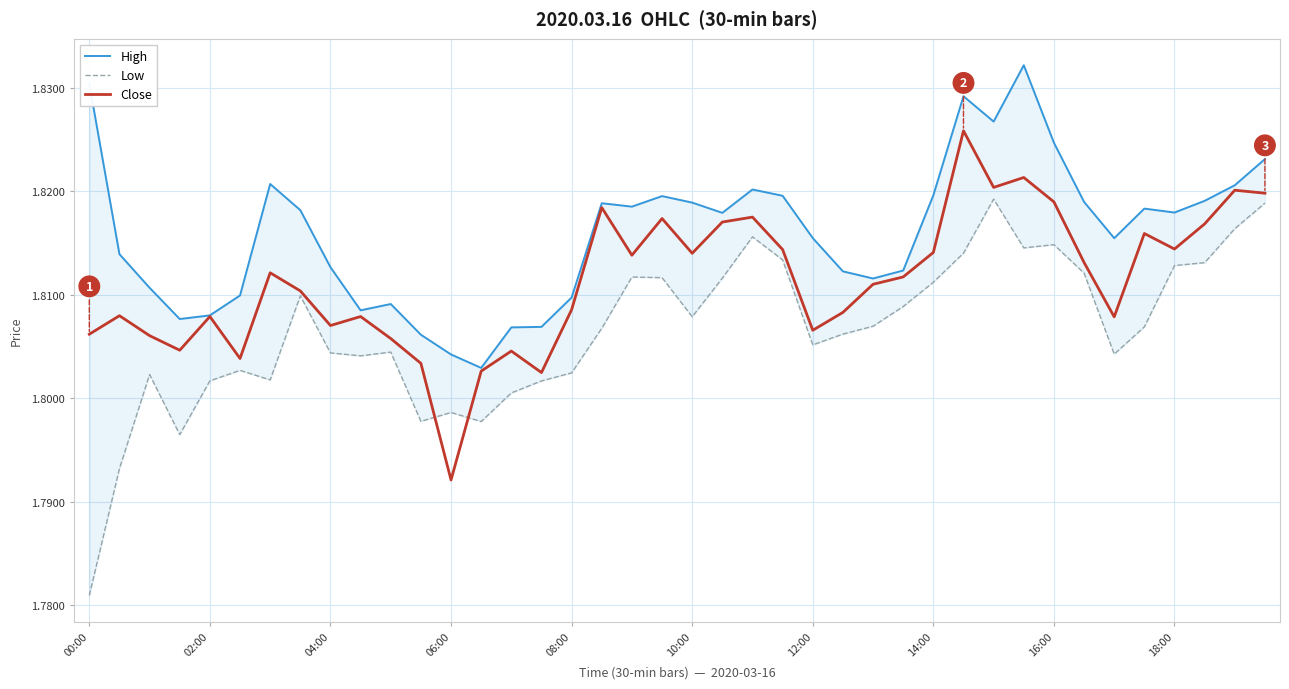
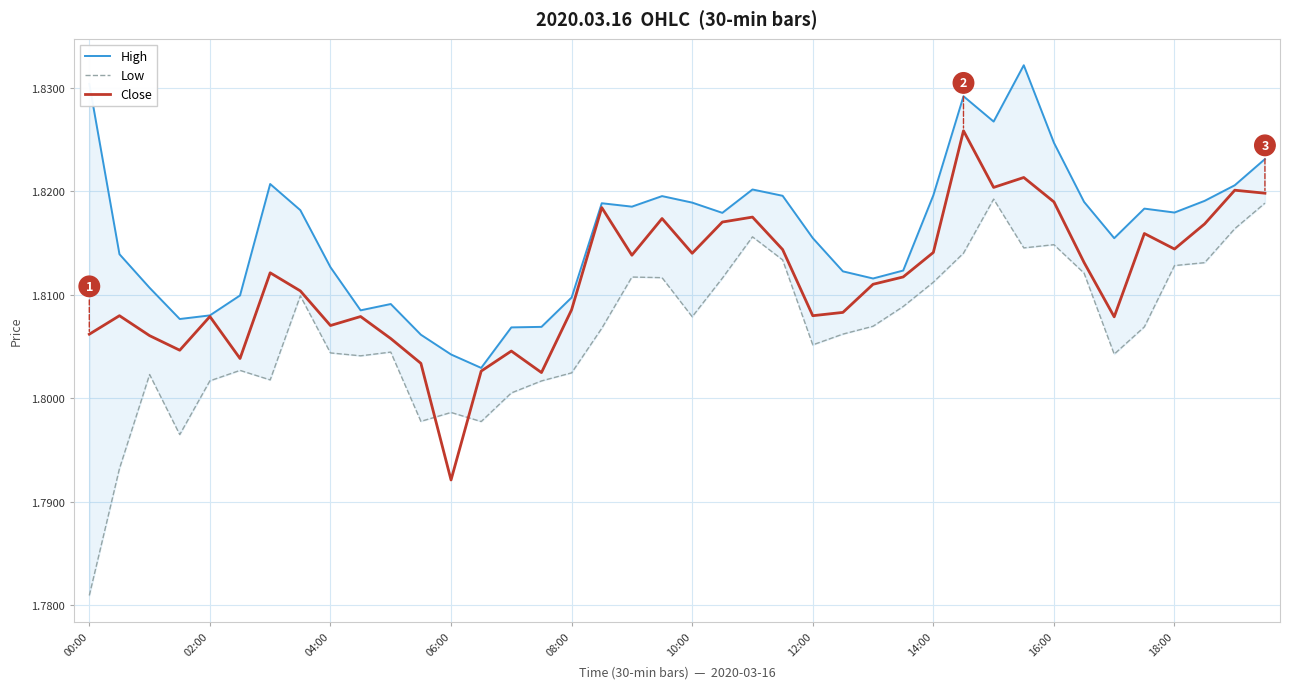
Close, 12:00: 1.8066 -> 1.8080
